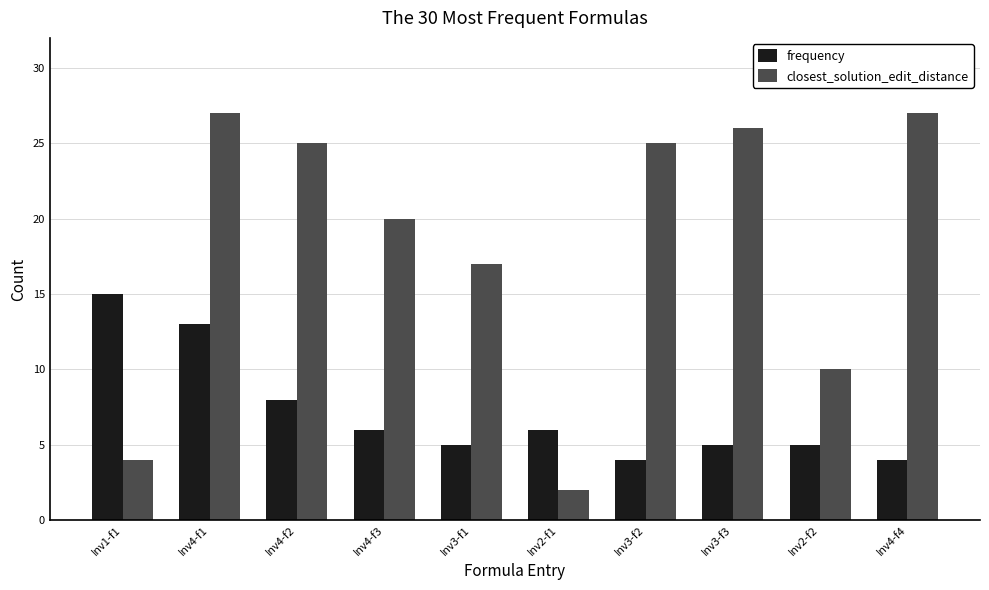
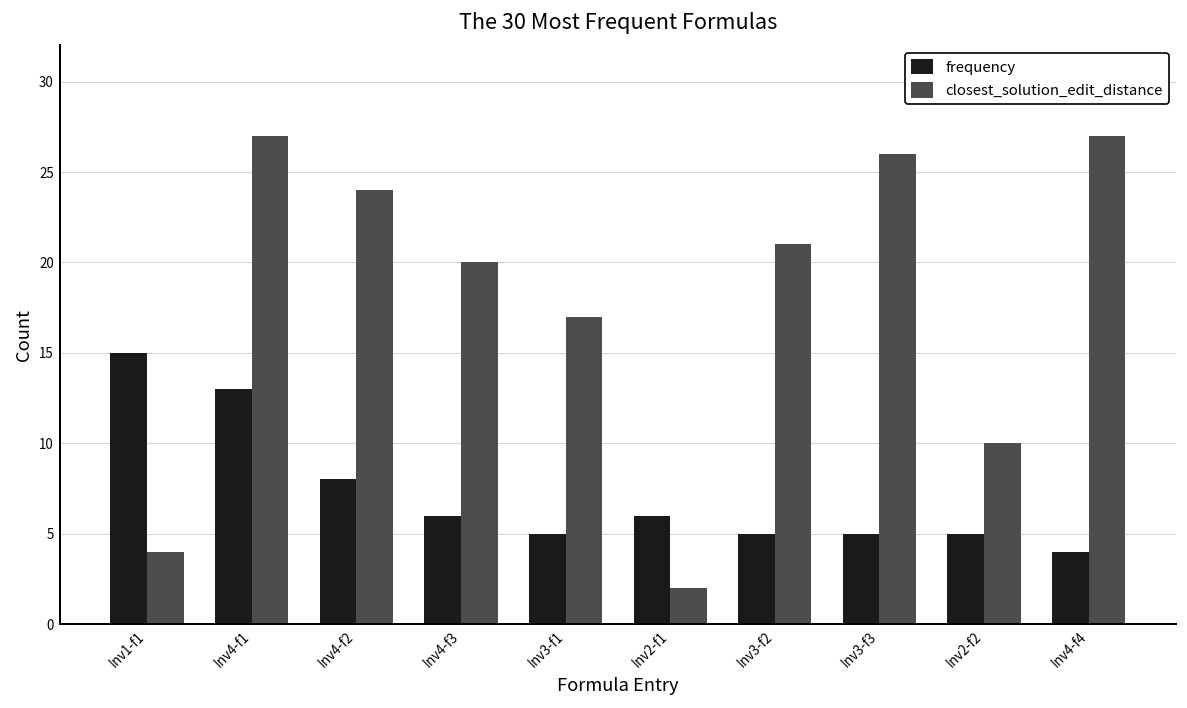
closest_solution_edit_distance, Inv4-f2: 25 -> 24
frequency, Inv3-f2: 4 -> 5
closest_solution_edit_distance, Inv3-f2: 25 -> 21
